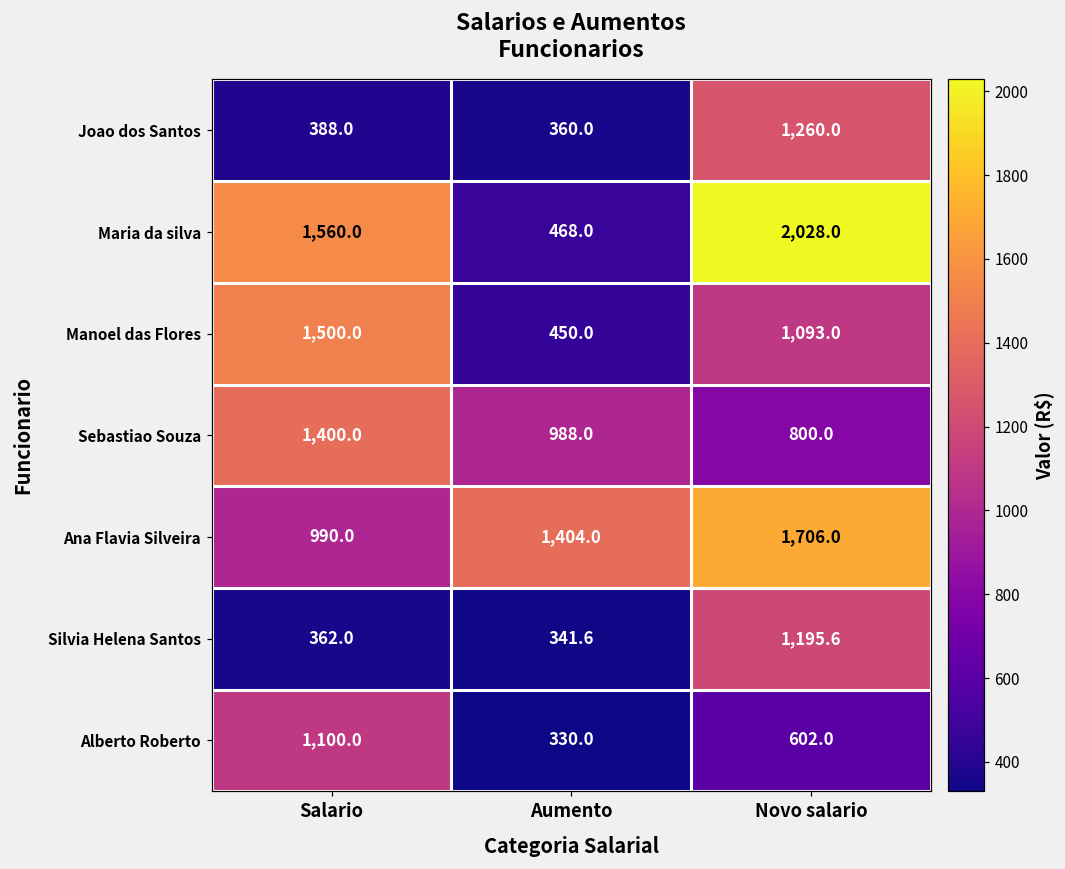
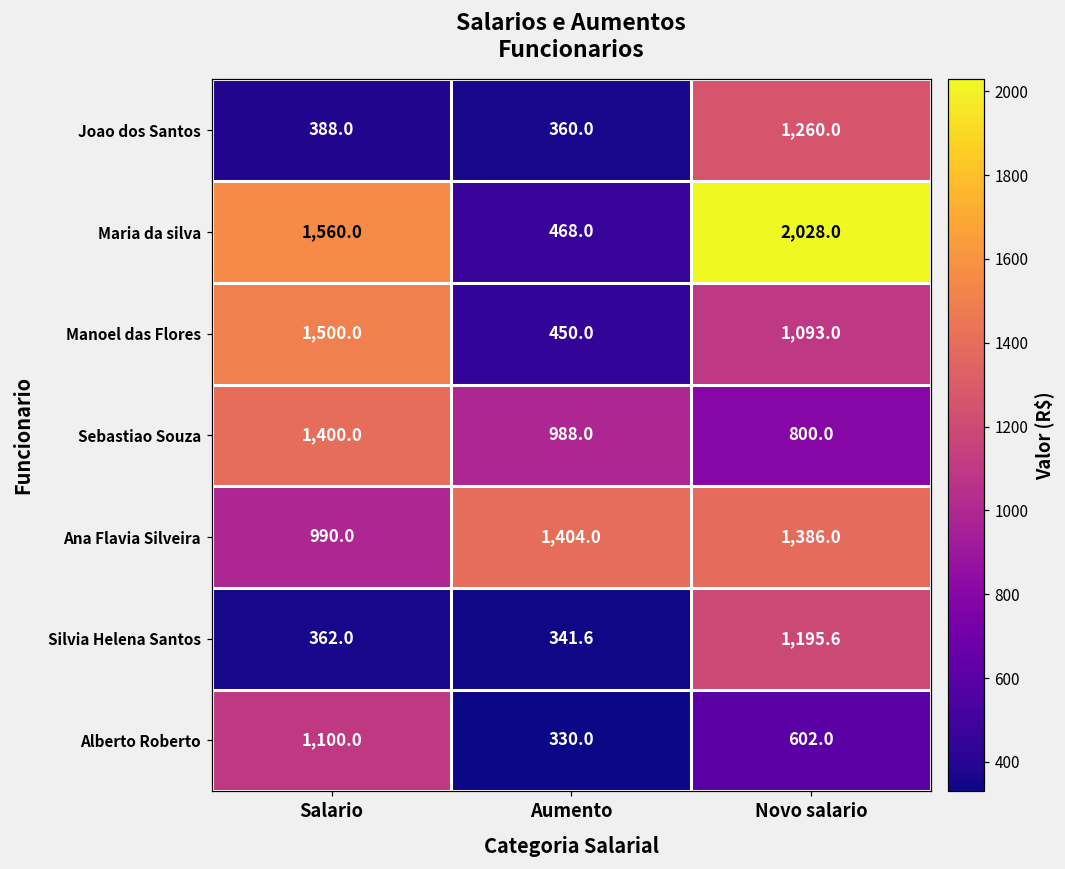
Ana Flavia Silveira, Novo salario: 1,706.0 -> 1,386.0
